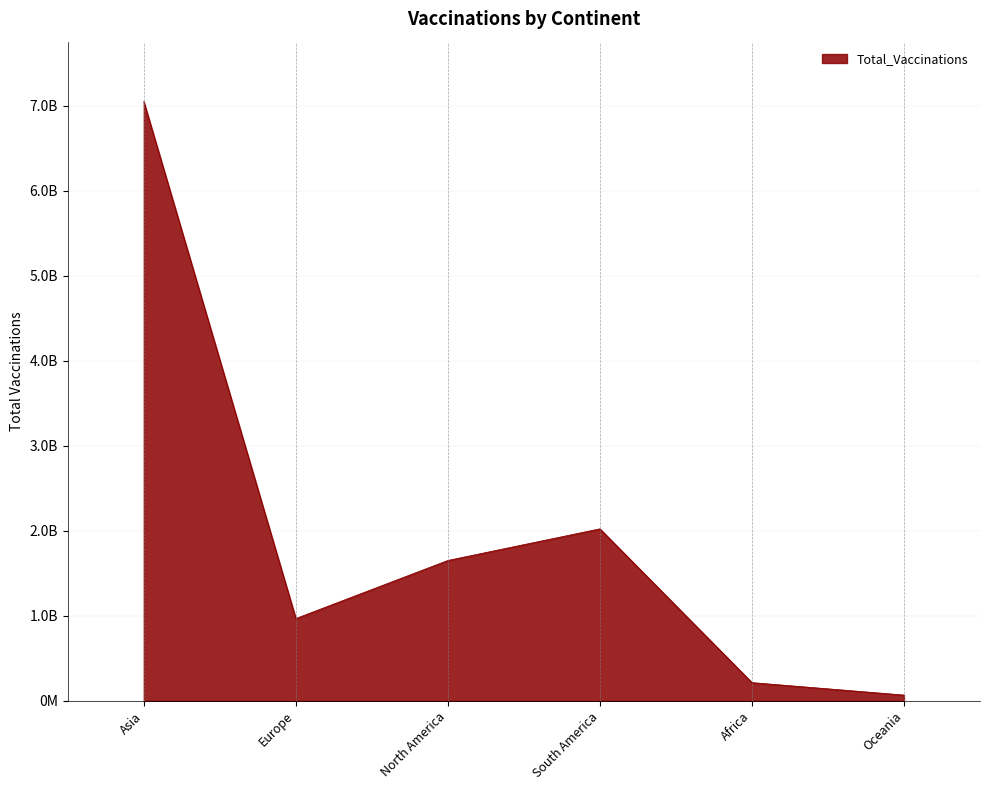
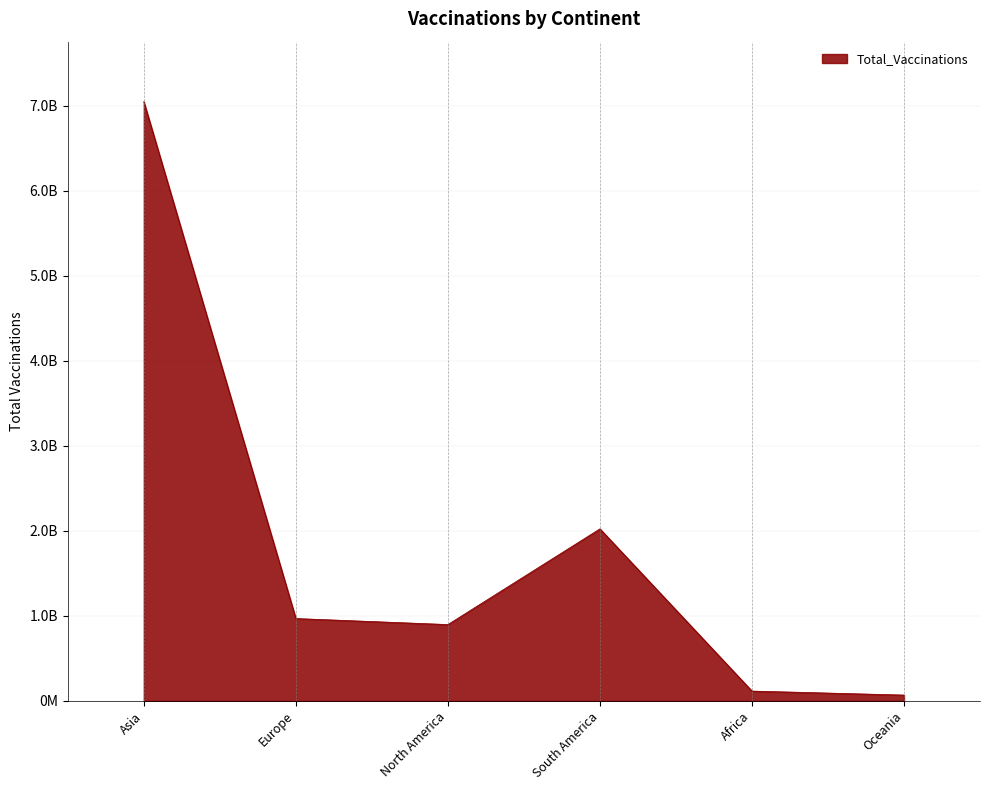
North America: 1700000000 -> 900000000
Africa: 200000000 -> 100000000
